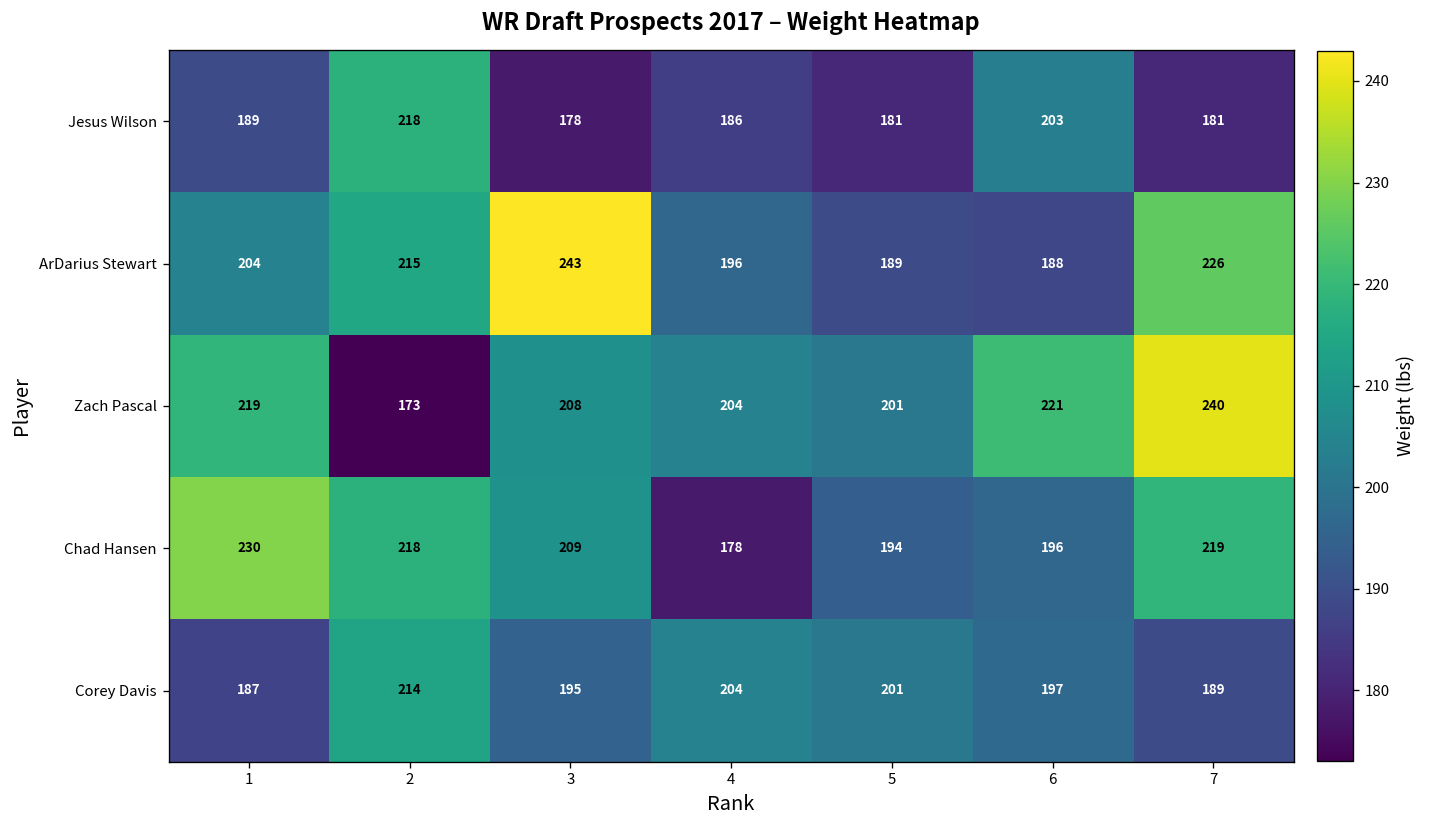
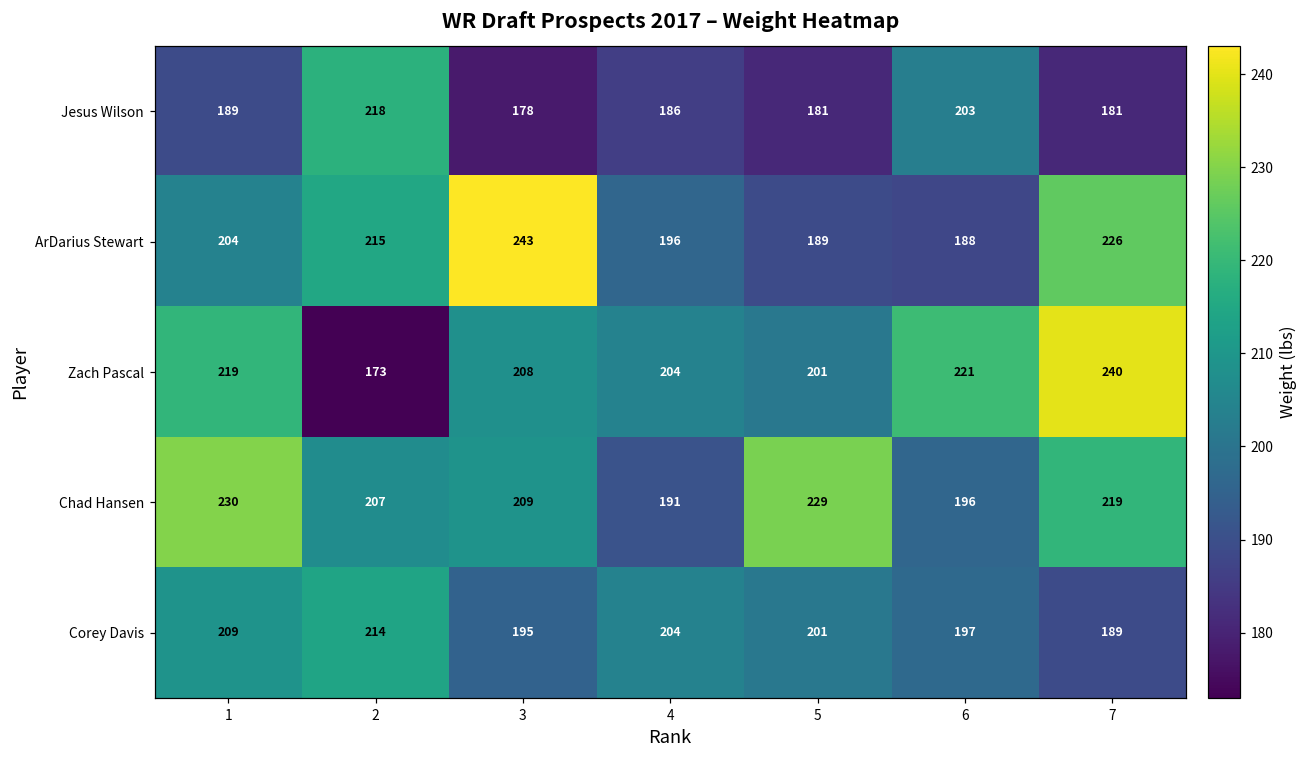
Chad Hansen, 2: 218 -> 207
Chad Hansen, 4: 178 -> 191
Chad Hansen, 5: 194 -> 229
Corey Davis, 1: 187 -> 209
